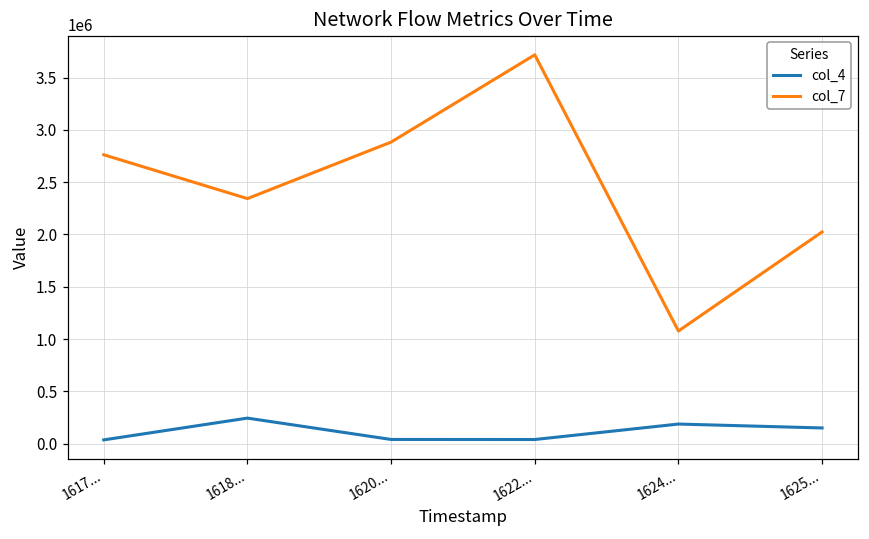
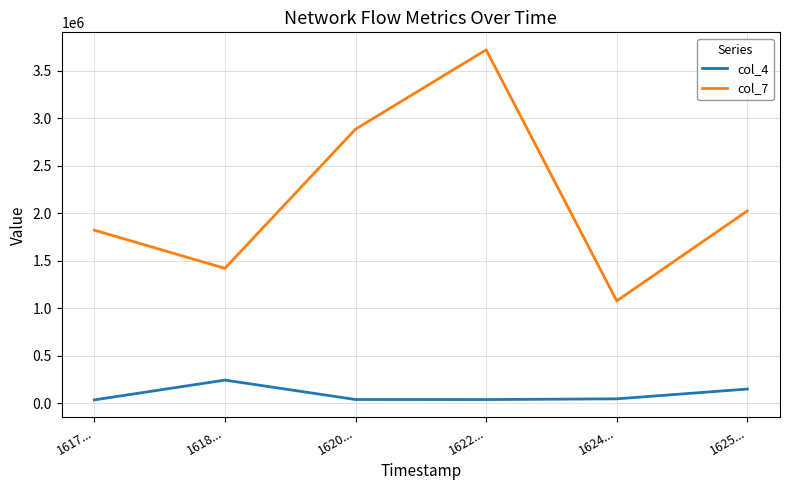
col_7, 1617...: 2800000 -> 1800000
col_7, 1618...: 2300000 -> 1400000
col_4, 1624...: 200000 -> 0
